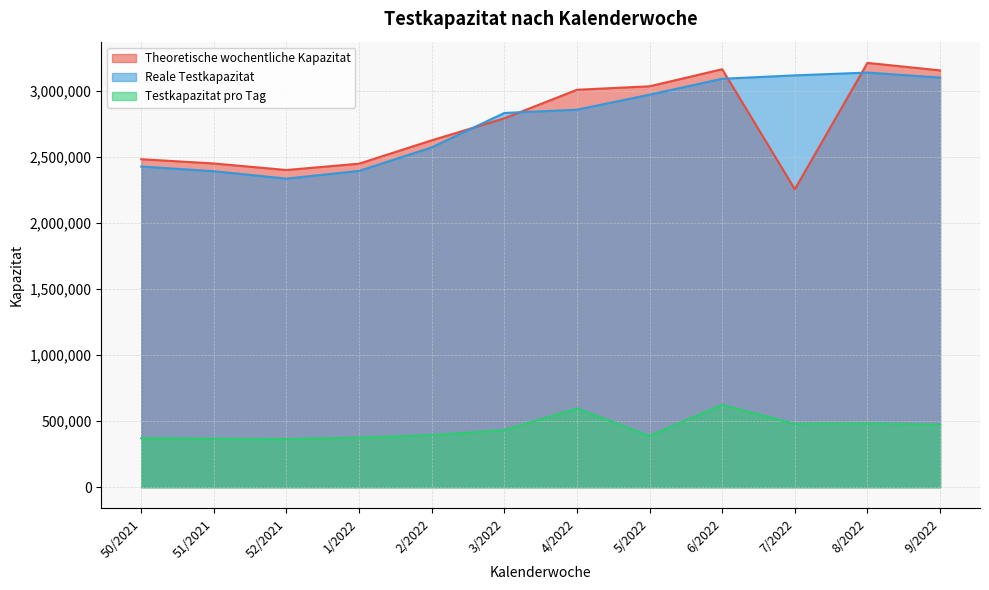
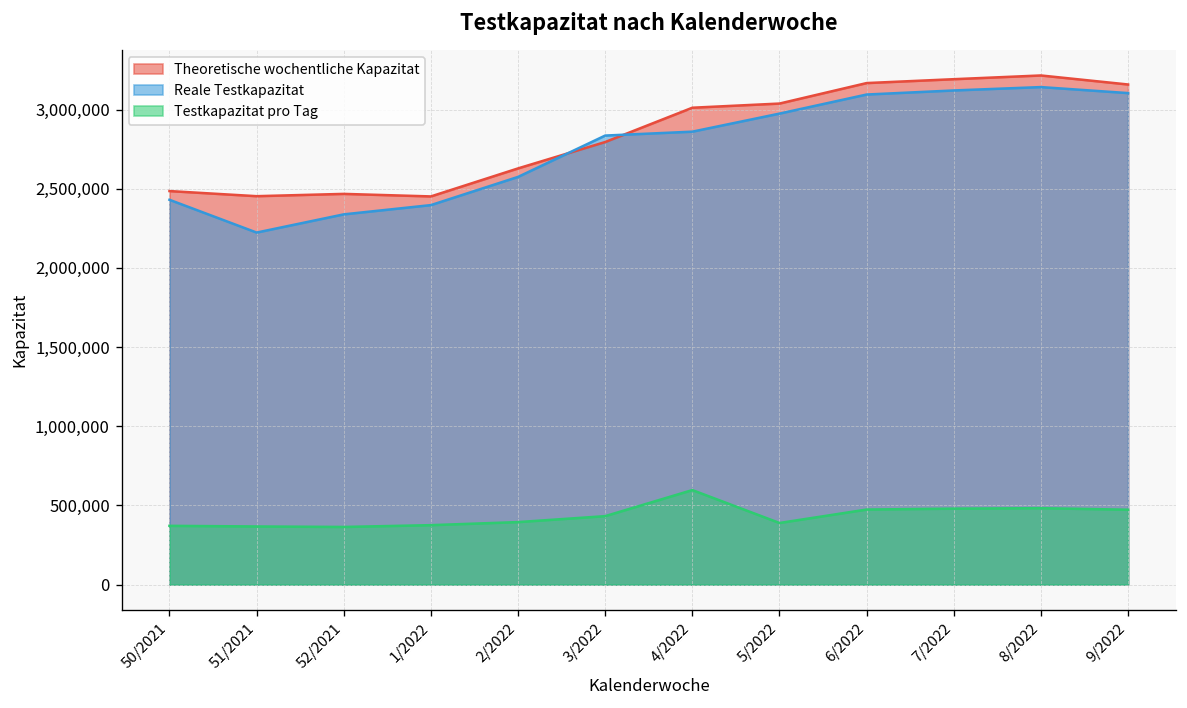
Reale Testkapazitat, 51/2021: 2,390,000 -> 2,220,000
Theoretische wochentliche Kapazitat, 52/2021: 2,400,000 -> 2,470,000
Testkapazitat pro Tag, 6/2022: 620,000 -> 470,000
Theoretische wochentliche Kapazitat, 7/2022: 2,260,000 -> 3,190,000
